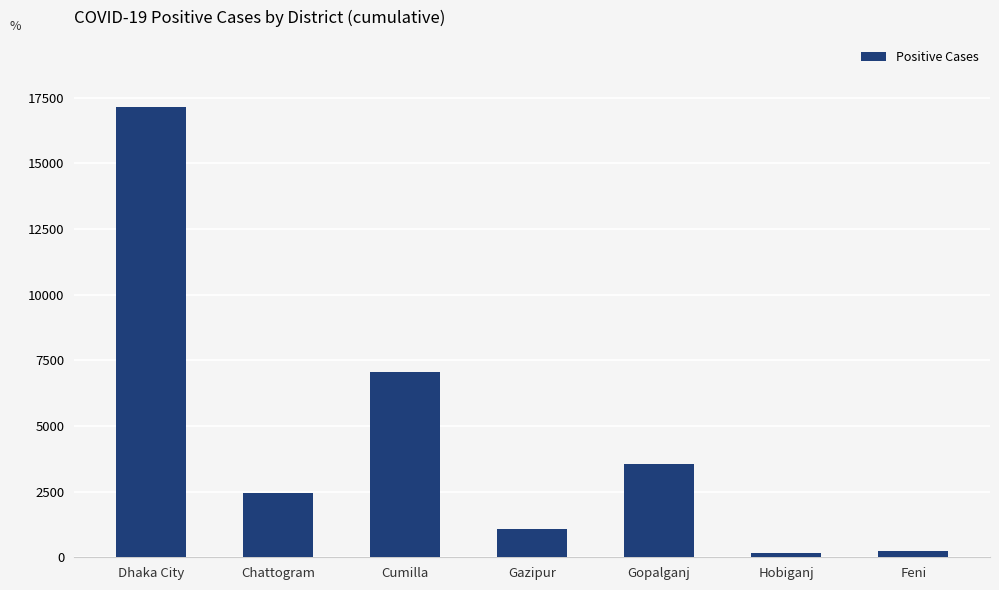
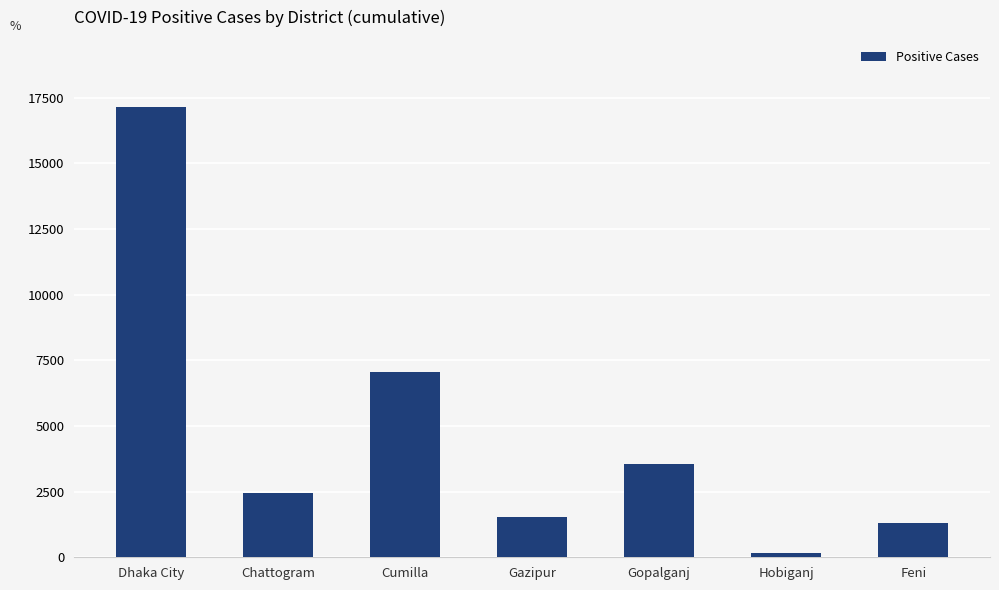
Gazipur: 1100 -> 1500
Feni: 200 -> 1300
